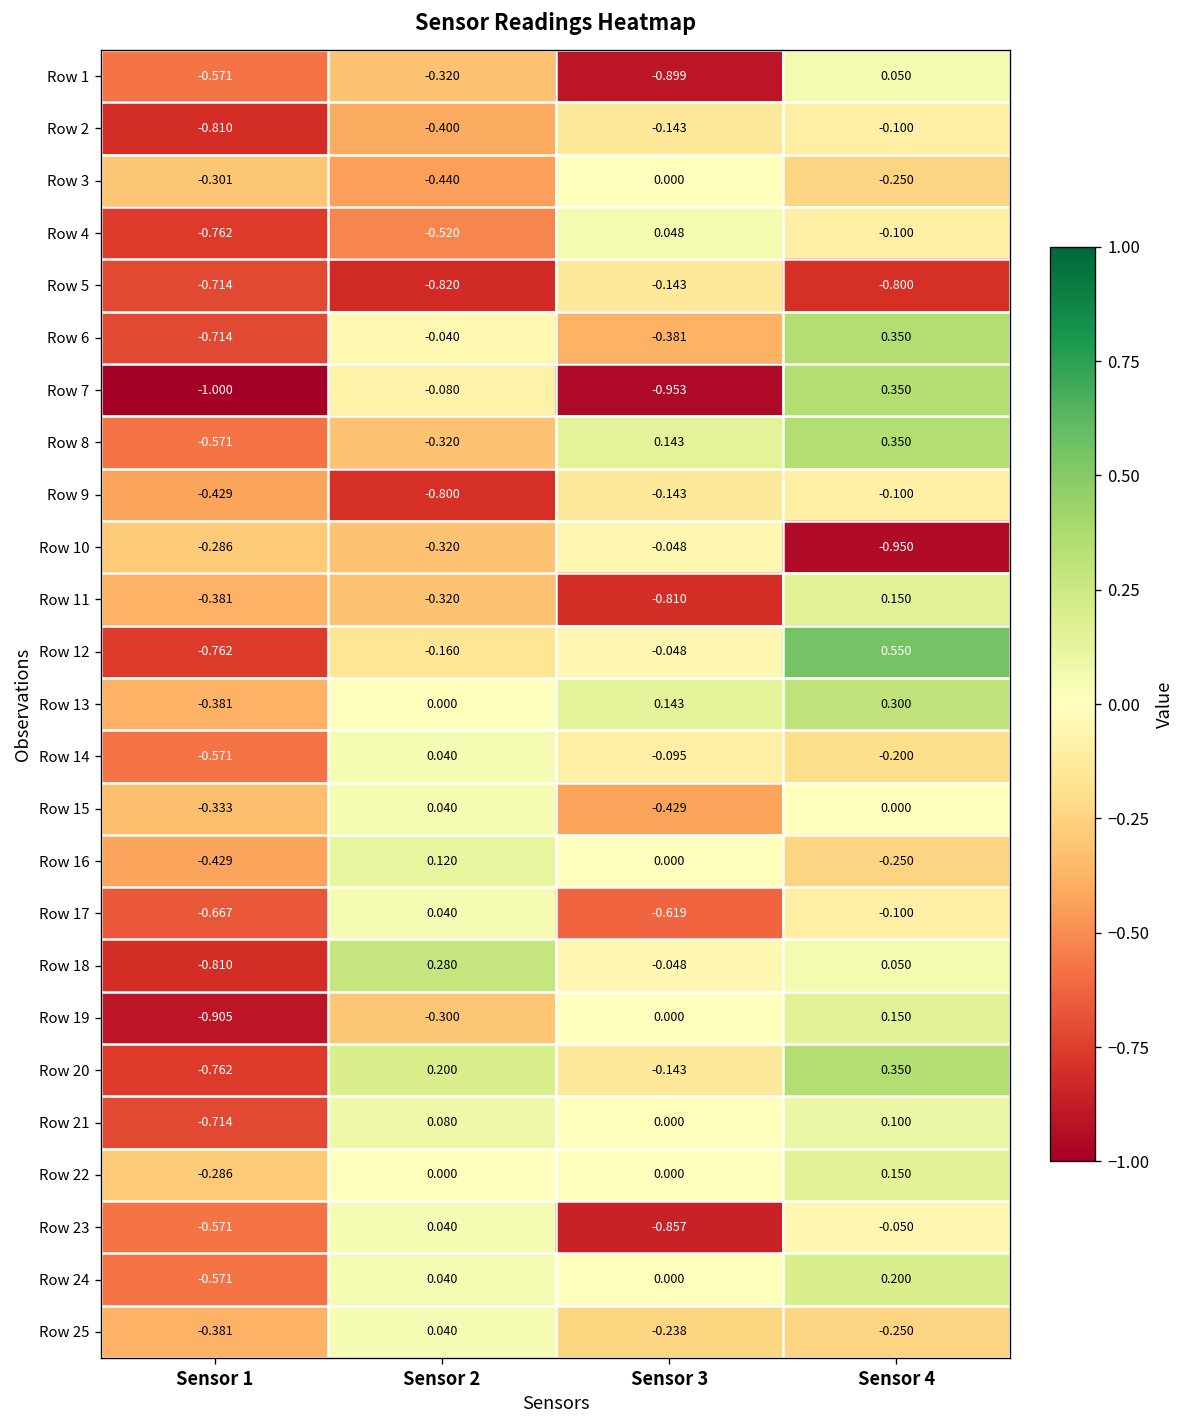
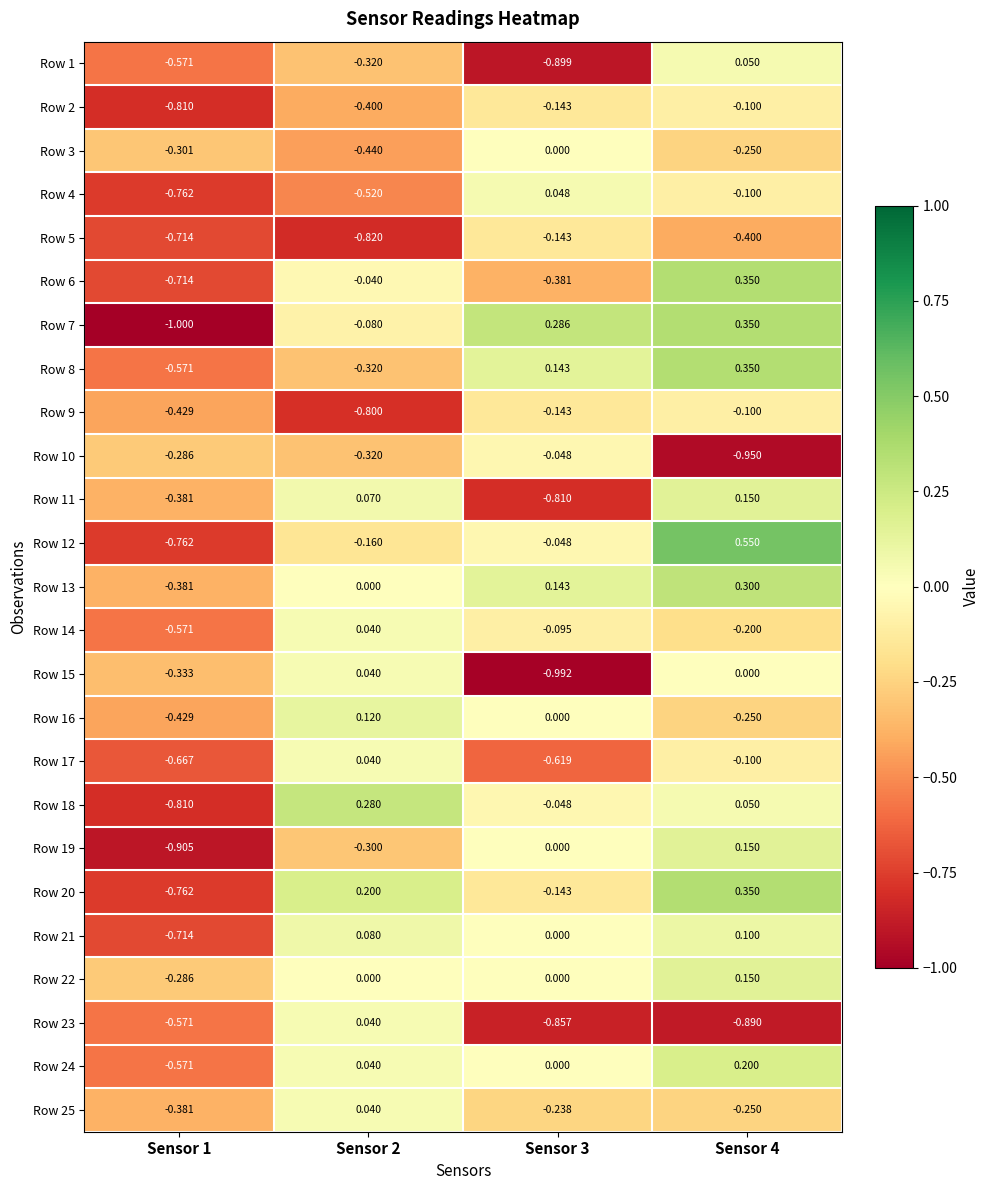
Row 5, Sensor 4: -0.800 -> -0.400
Row 7, Sensor 3: -0.953 -> 0.286
Row 11, Sensor 2: -0.320 -> 0.070
Row 15, Sensor 3: -0.429 -> -0.992
Row 23, Sensor 4: -0.050 -> -0.890
